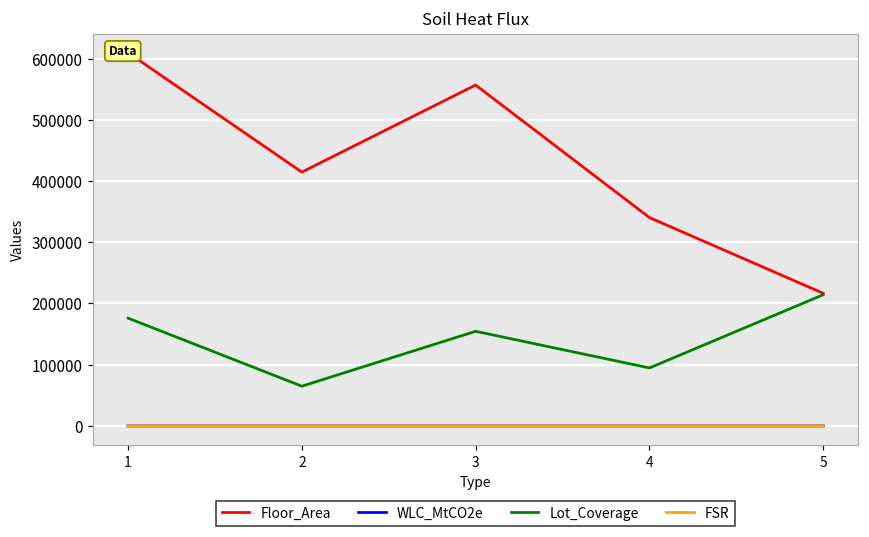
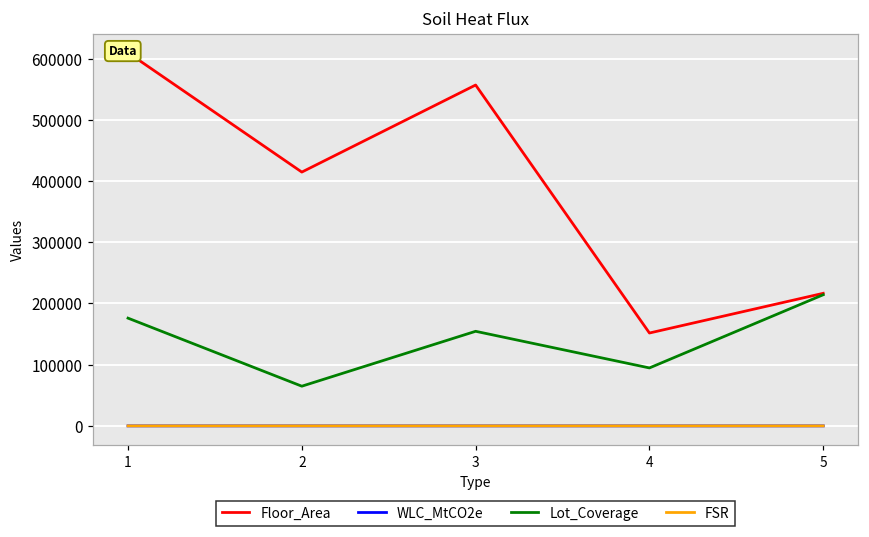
Floor_Area, 4: 340000 -> 150000
